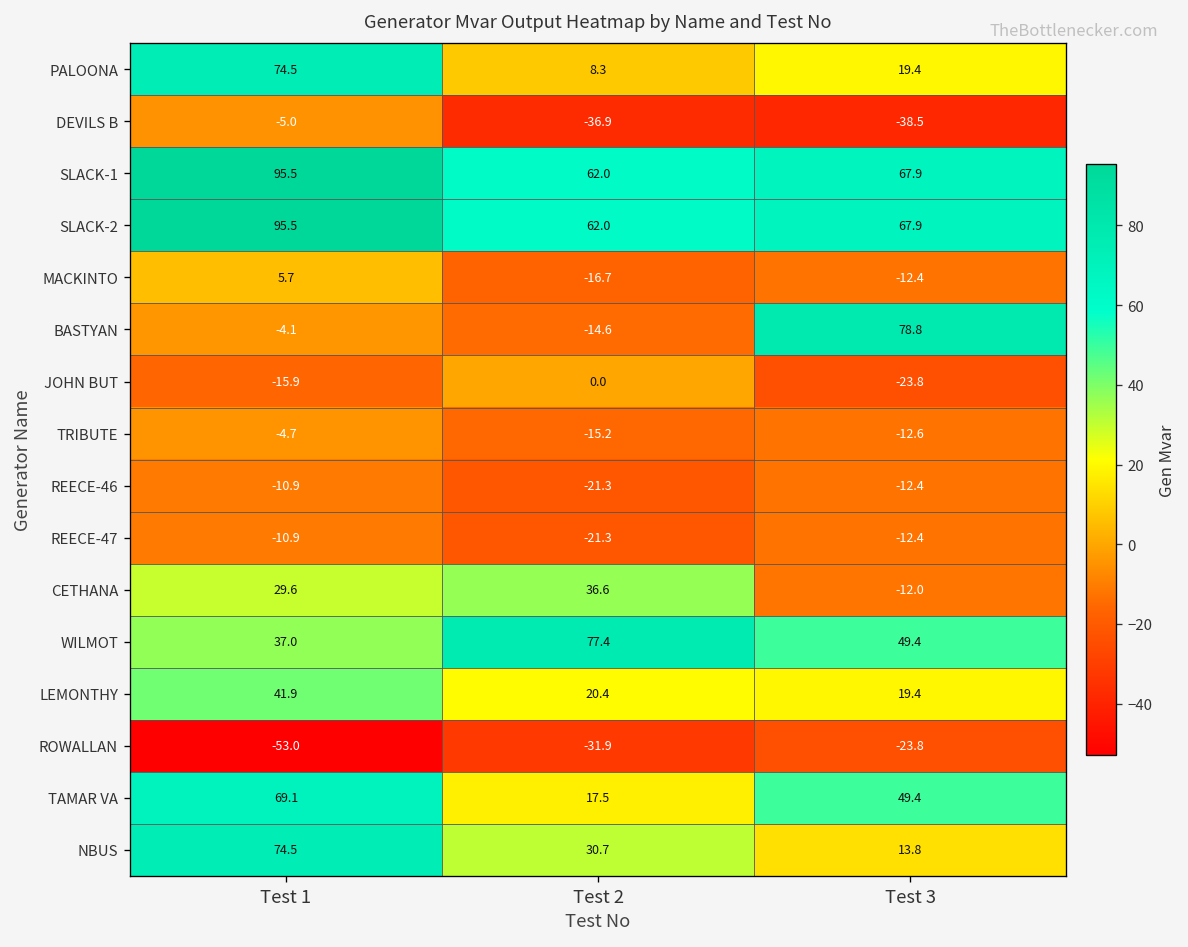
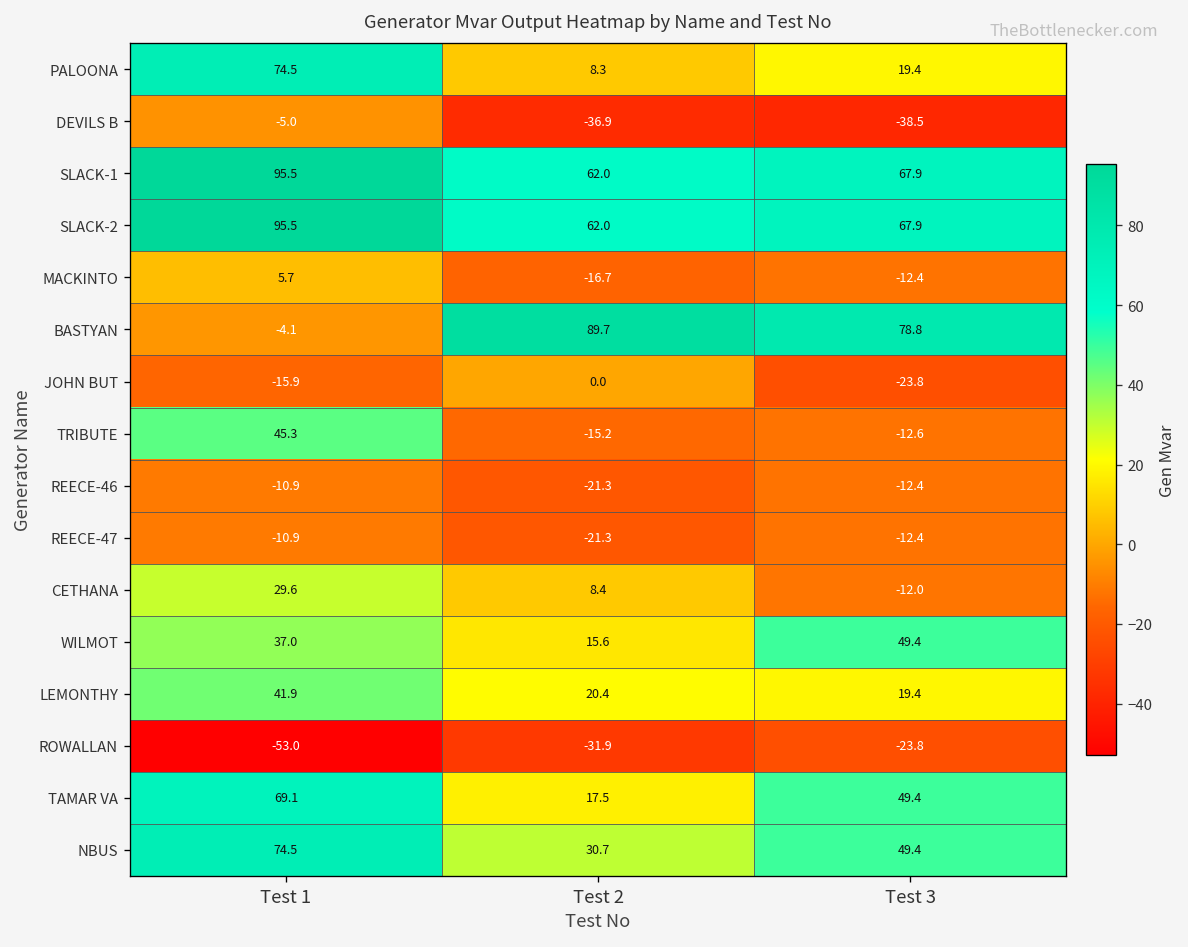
BASTYAN, Test 2: -14.6 -> 89.7
TRIBUTE, Test 1: -4.7 -> 45.3
CETHANA, Test 2: 36.6 -> 8.4
WILMOT, Test 2: 77.4 -> 15.6
NBUS, Test 3: 13.8 -> 49.4
